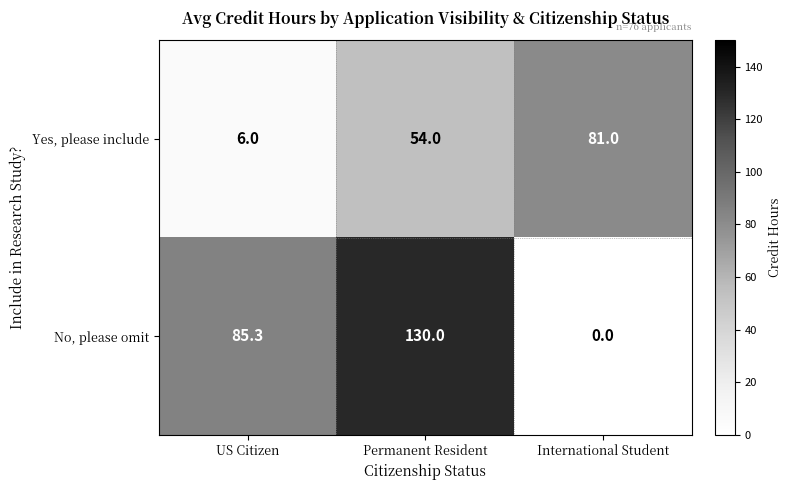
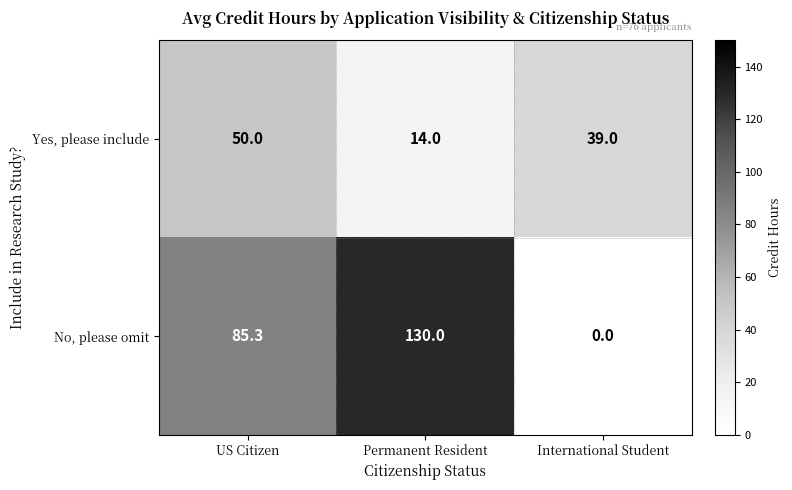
Yes, please include, US Citizen: 6.0 -> 50.0
Yes, please include, Permanent Resident: 54.0 -> 14.0
Yes, please include, International Student: 81.0 -> 39.0
